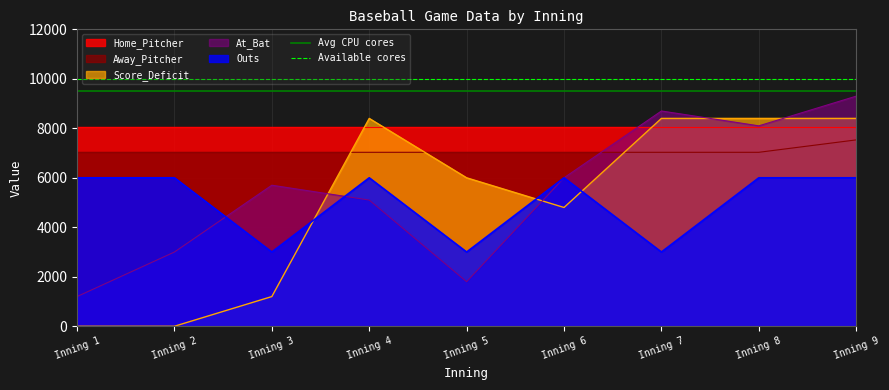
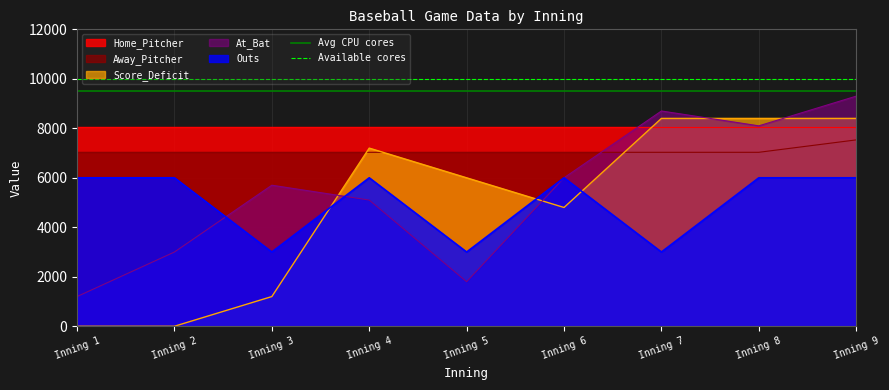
Score_Deficit, Inning 4: 8400 -> 7200
